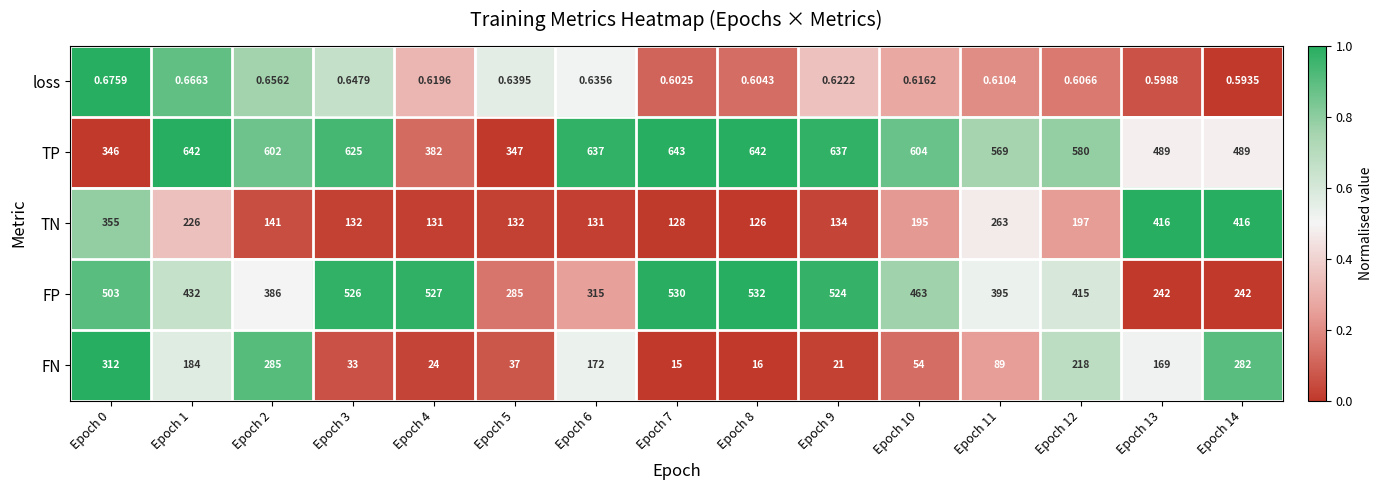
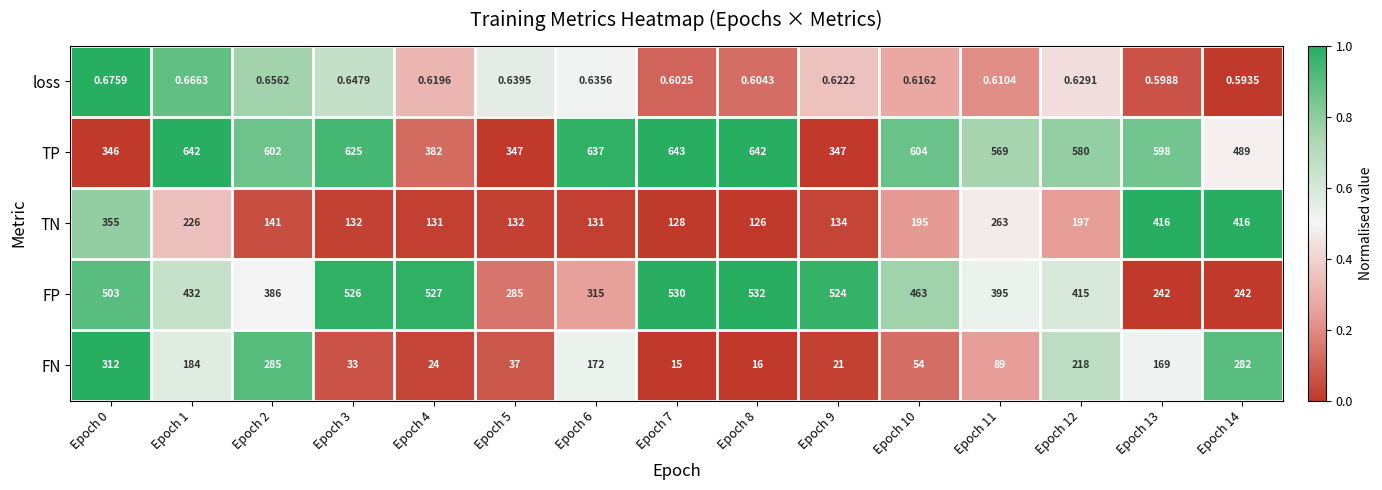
loss, Epoch 12: 0.6066 -> 0.6291
TP, Epoch 9: 637 -> 347
TP, Epoch 13: 489 -> 598
